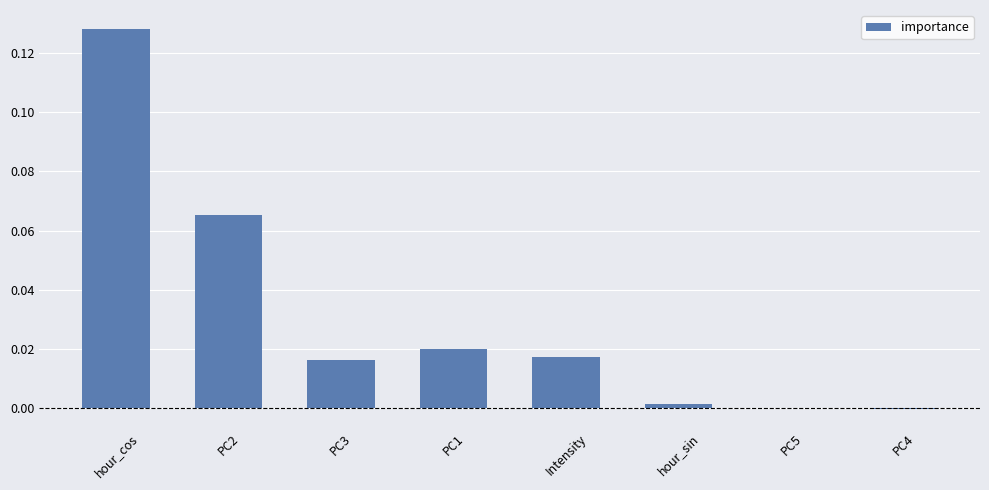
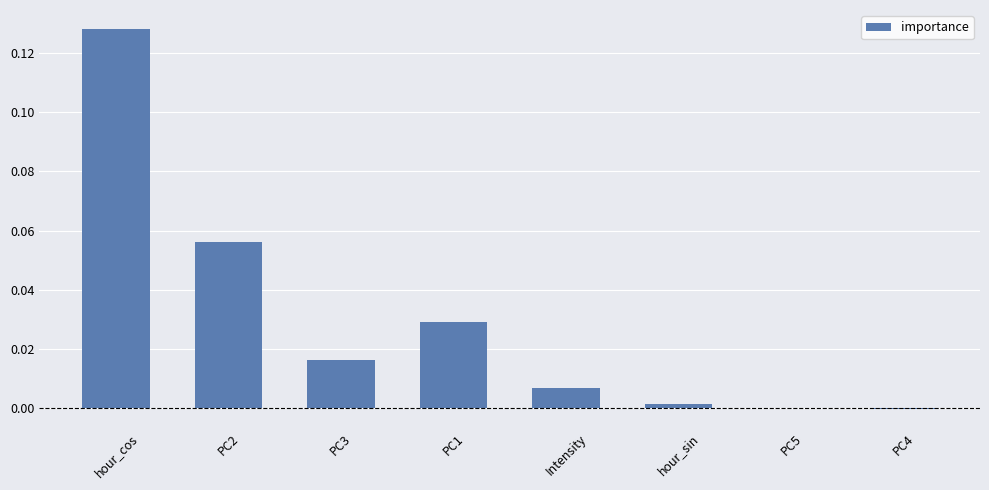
PC2: 0.065 -> 0.056
PC1: 0.020 -> 0.029
Intensity: 0.017 -> 0.007
